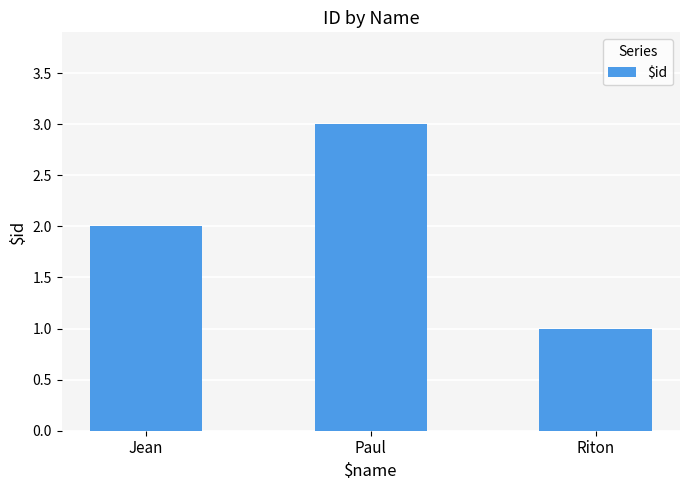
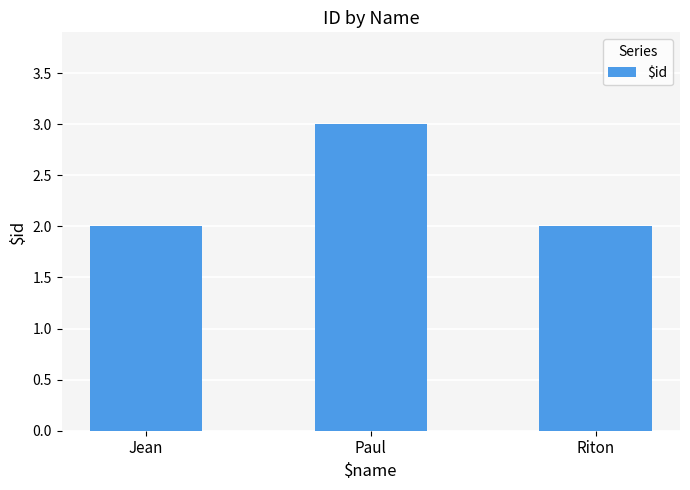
Riton: 1 -> 2
